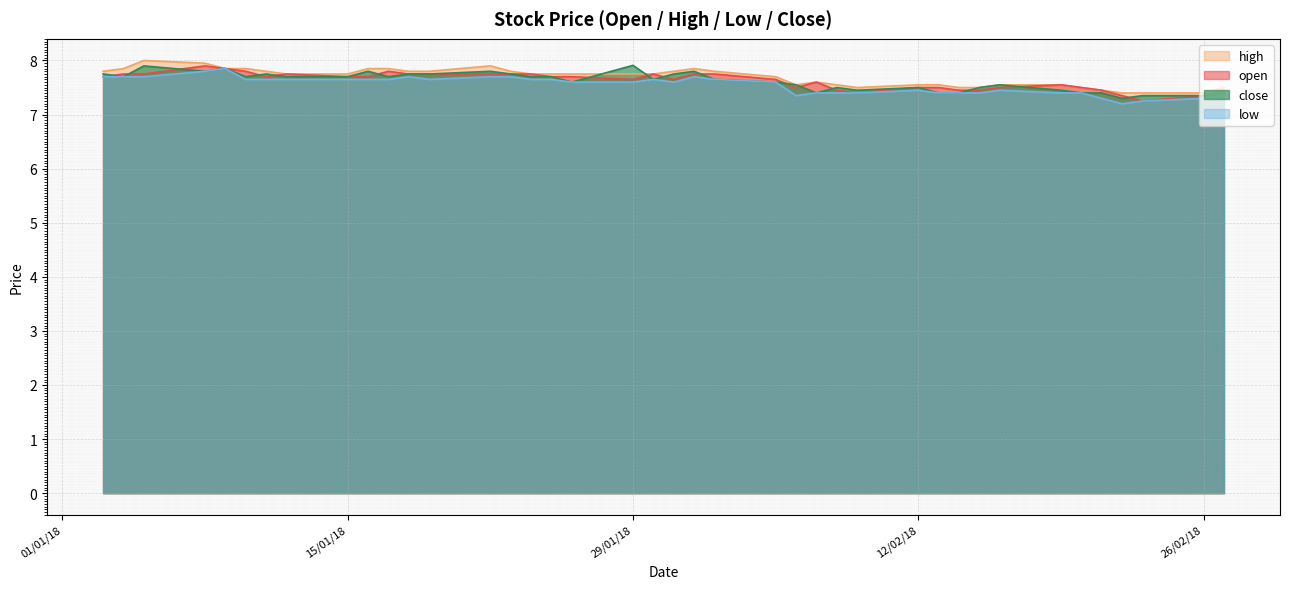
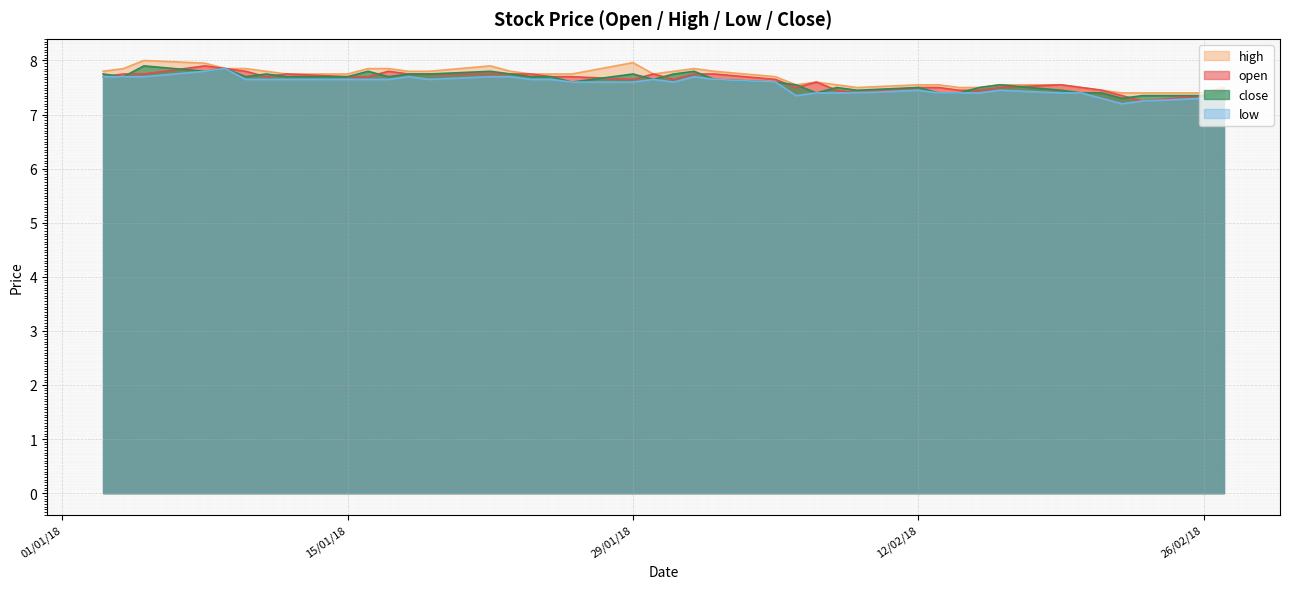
high, 29/01/18: 7.8 -> 8.0
close, 29/01/18: 7.9 -> 7.8
